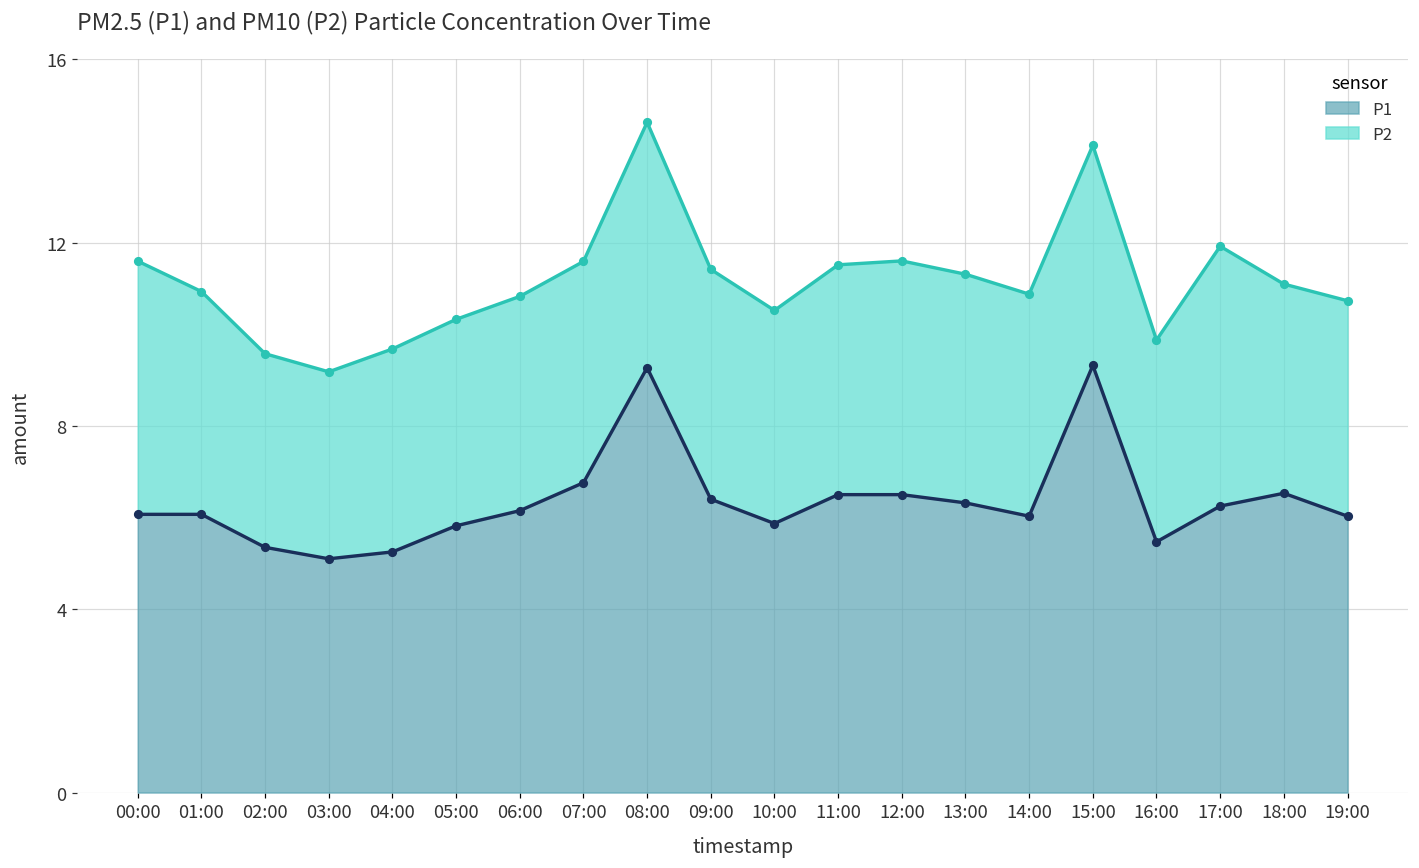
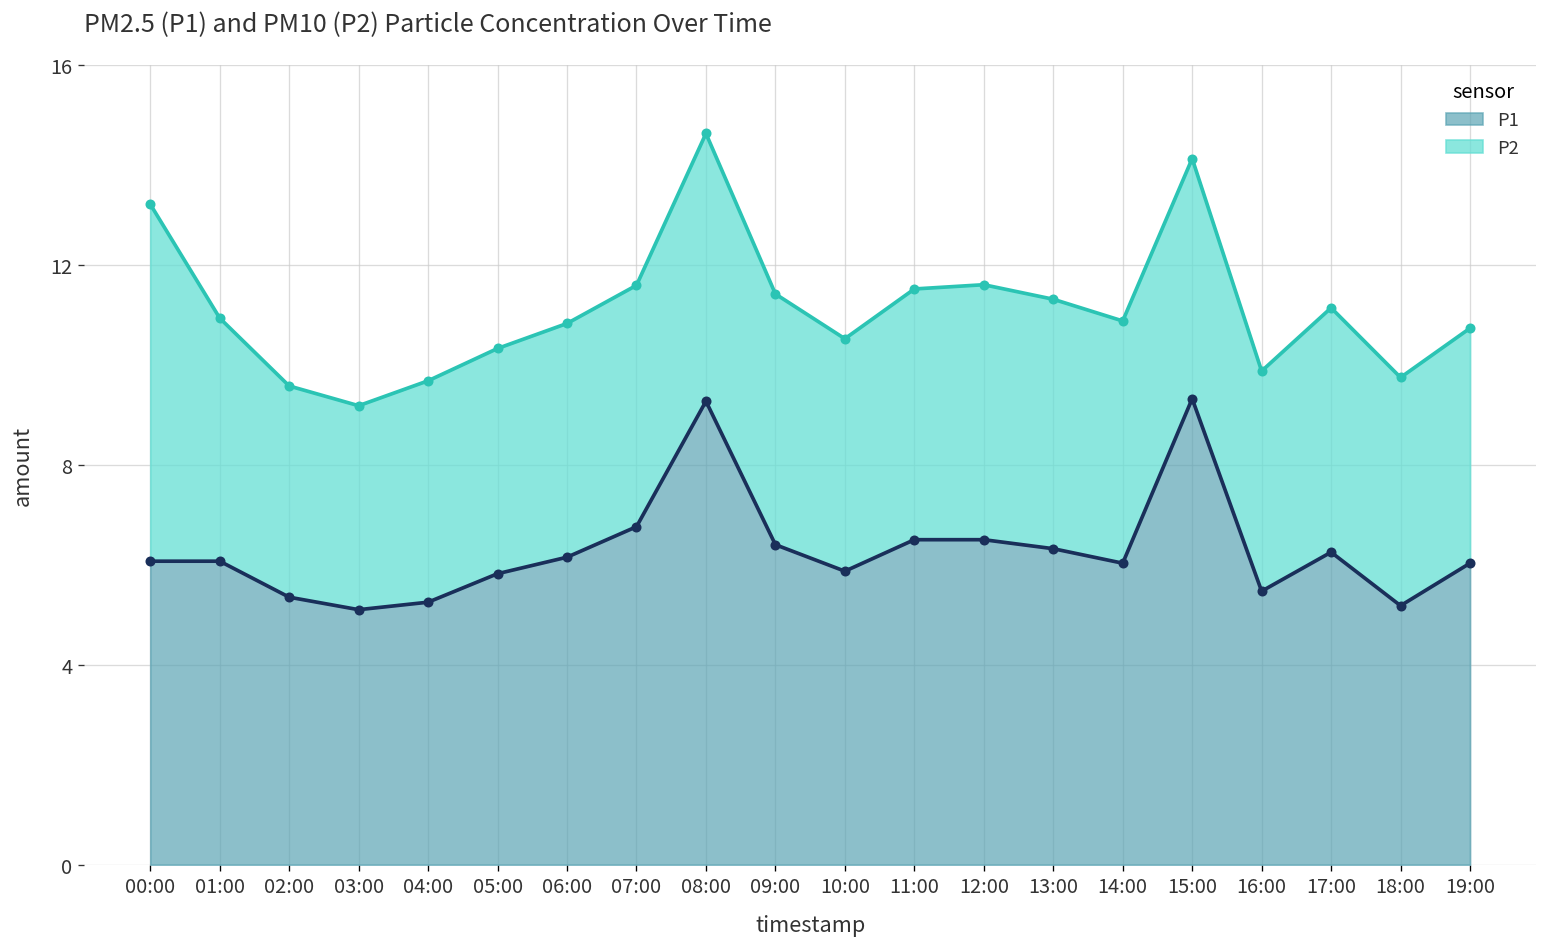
P2, 00:00: 5.5 -> 7.1
P2, 17:00: 5.7 -> 4.9
P1, 18:00: 6.5 -> 5.2
